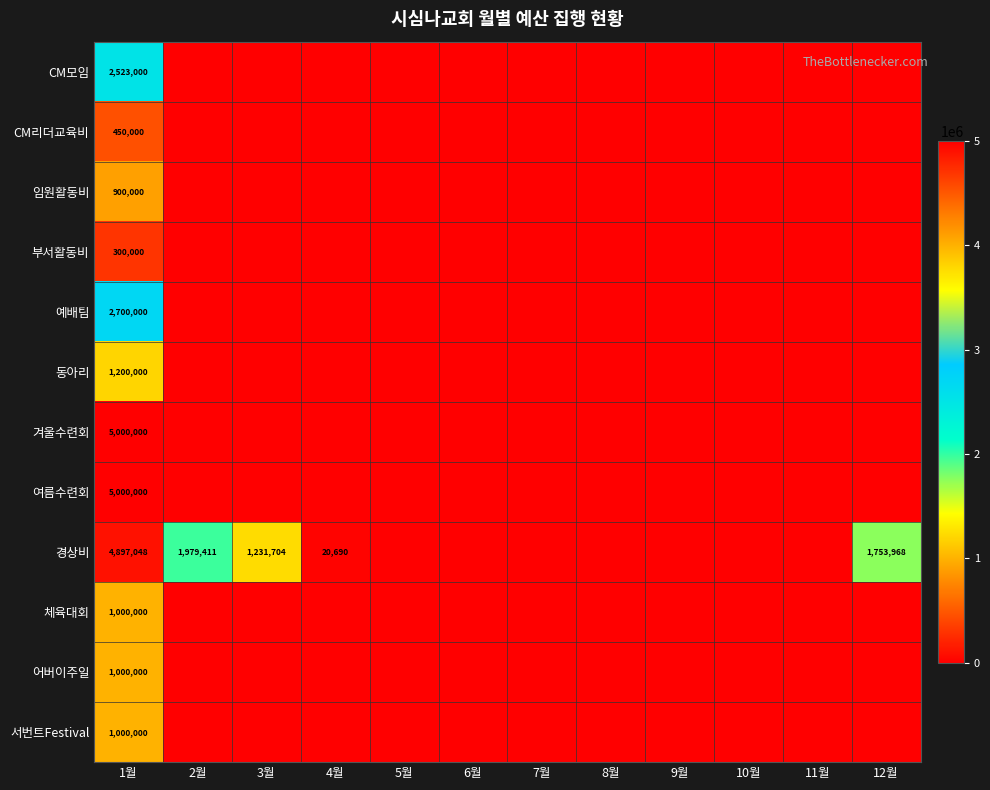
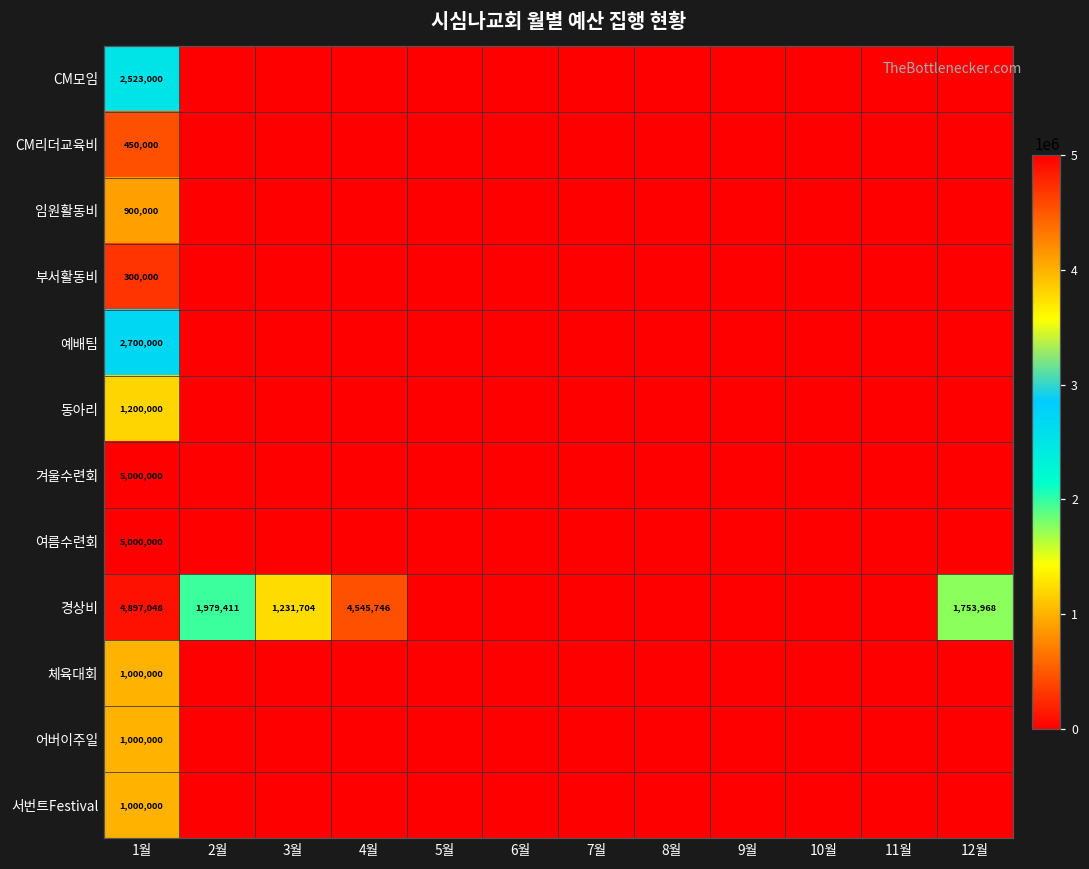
경상비, 4월: 20,690 -> 4,545,746
